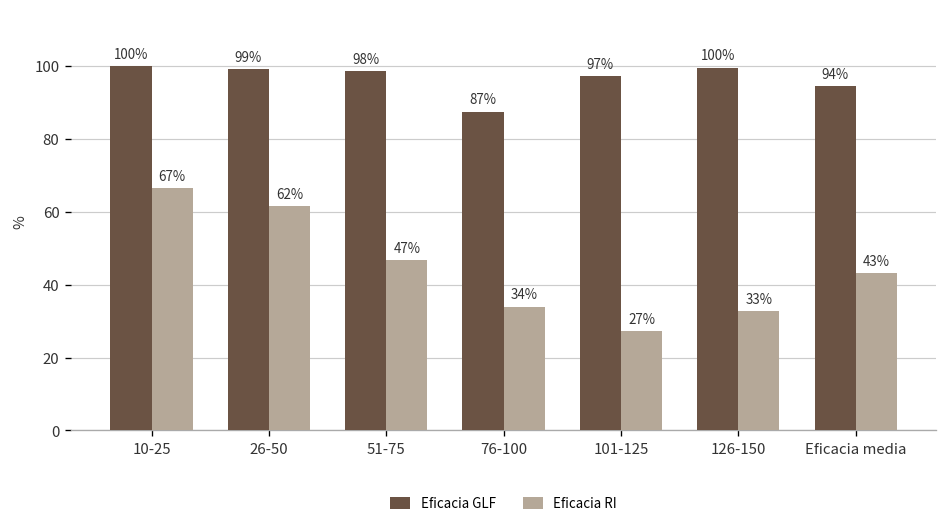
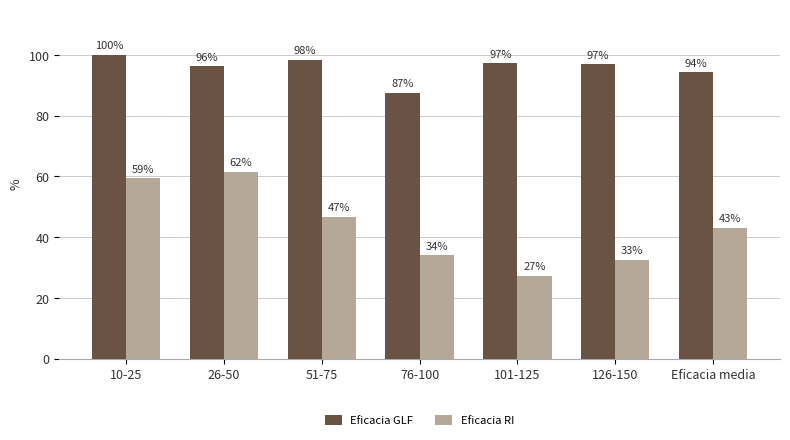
Eficacia RI, 10-25: 67% -> 59%
Eficacia GLF, 26-50: 99% -> 96%
Eficacia GLF, 126-150: 100% -> 97%
